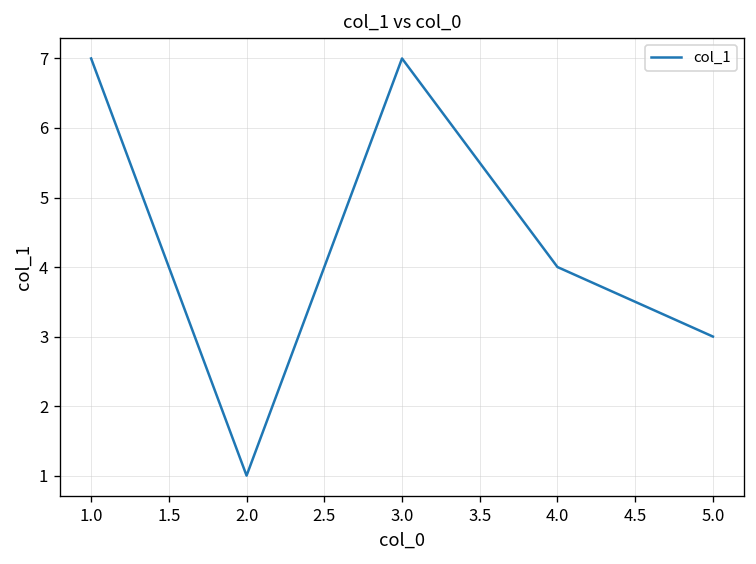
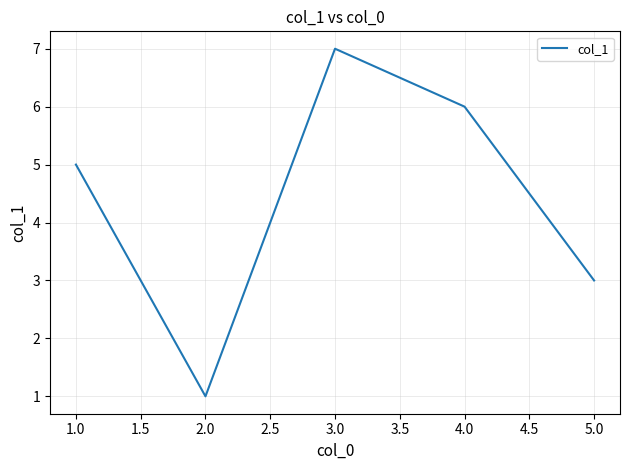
1.0: 7 -> 5
4.0: 4 -> 6
